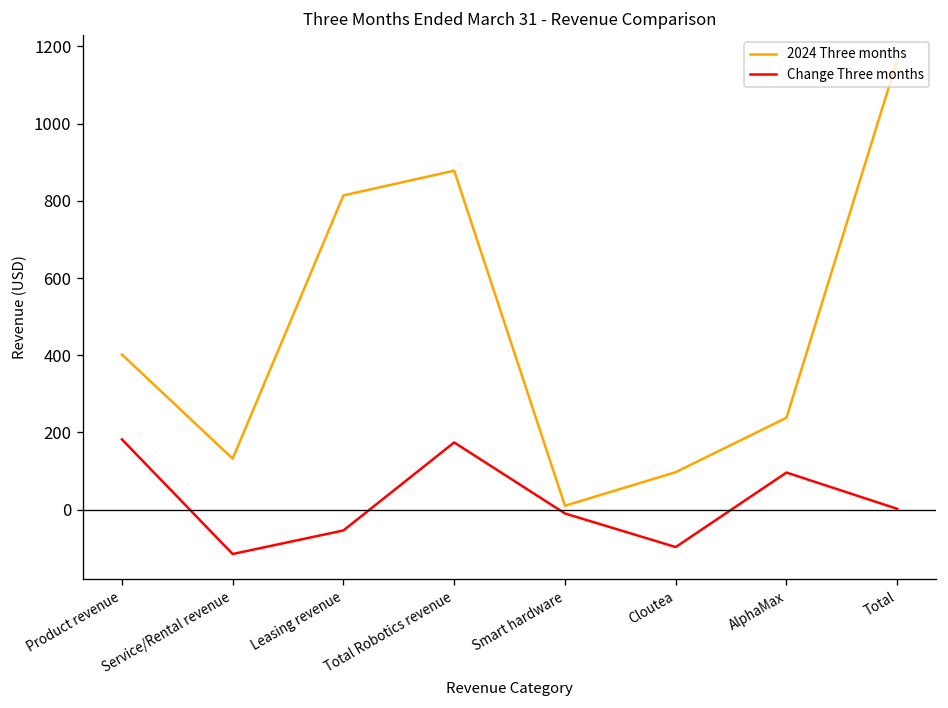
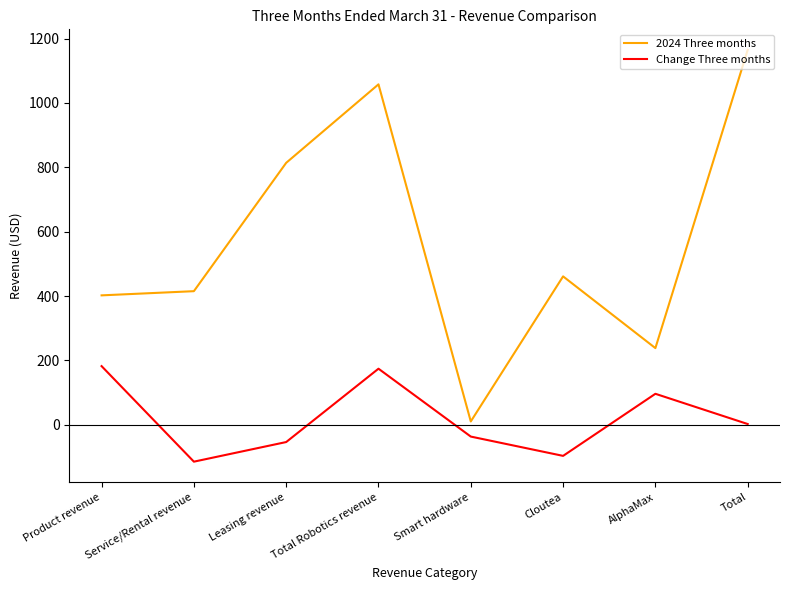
2024 Three months, Service/Rental revenue: 130 -> 420
2024 Three months, Total Robotics revenue: 880 -> 1060
Change Three months, Smart hardware: -10 -> -40
2024 Three months, Cloutea: 100 -> 460
